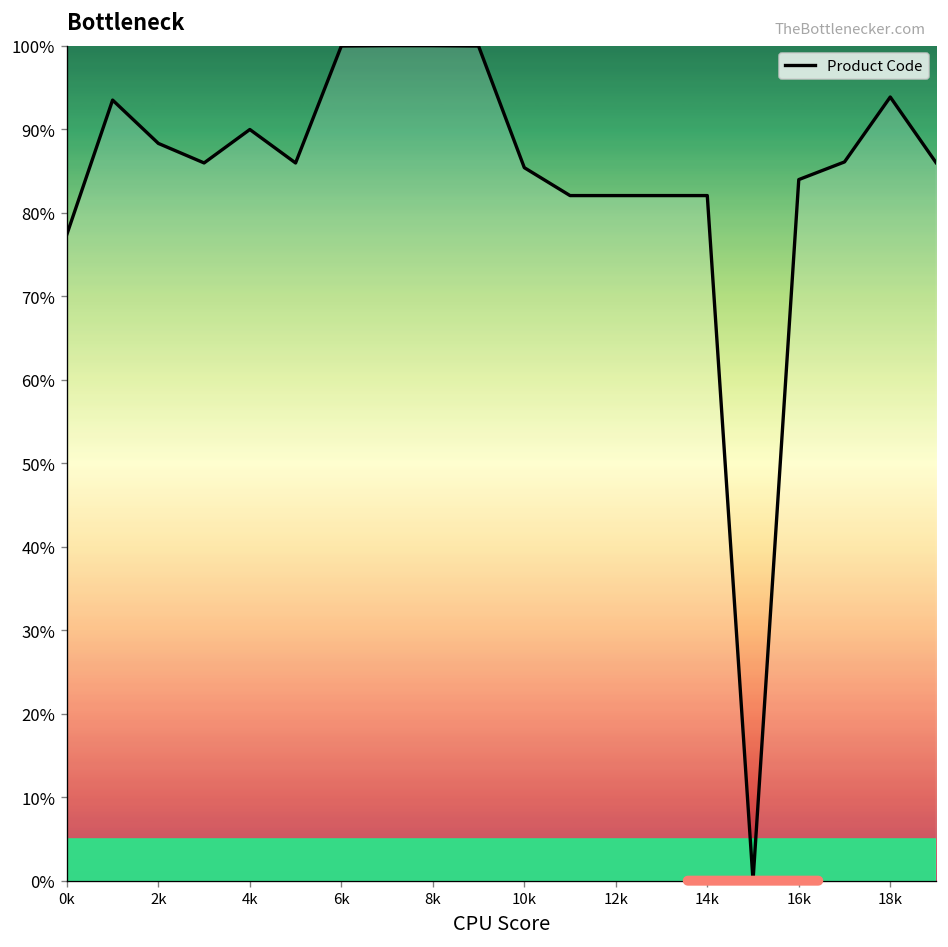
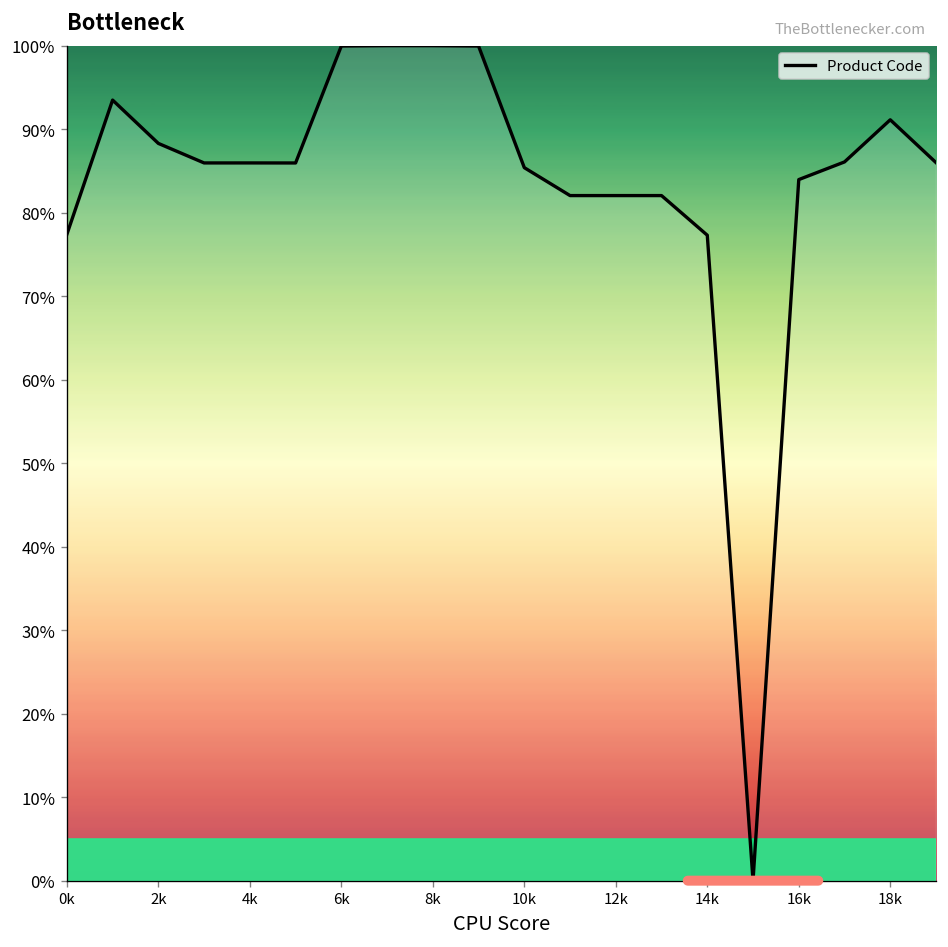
4k: 90% -> 86%
14k: 82% -> 77%
18k: 94% -> 91%
